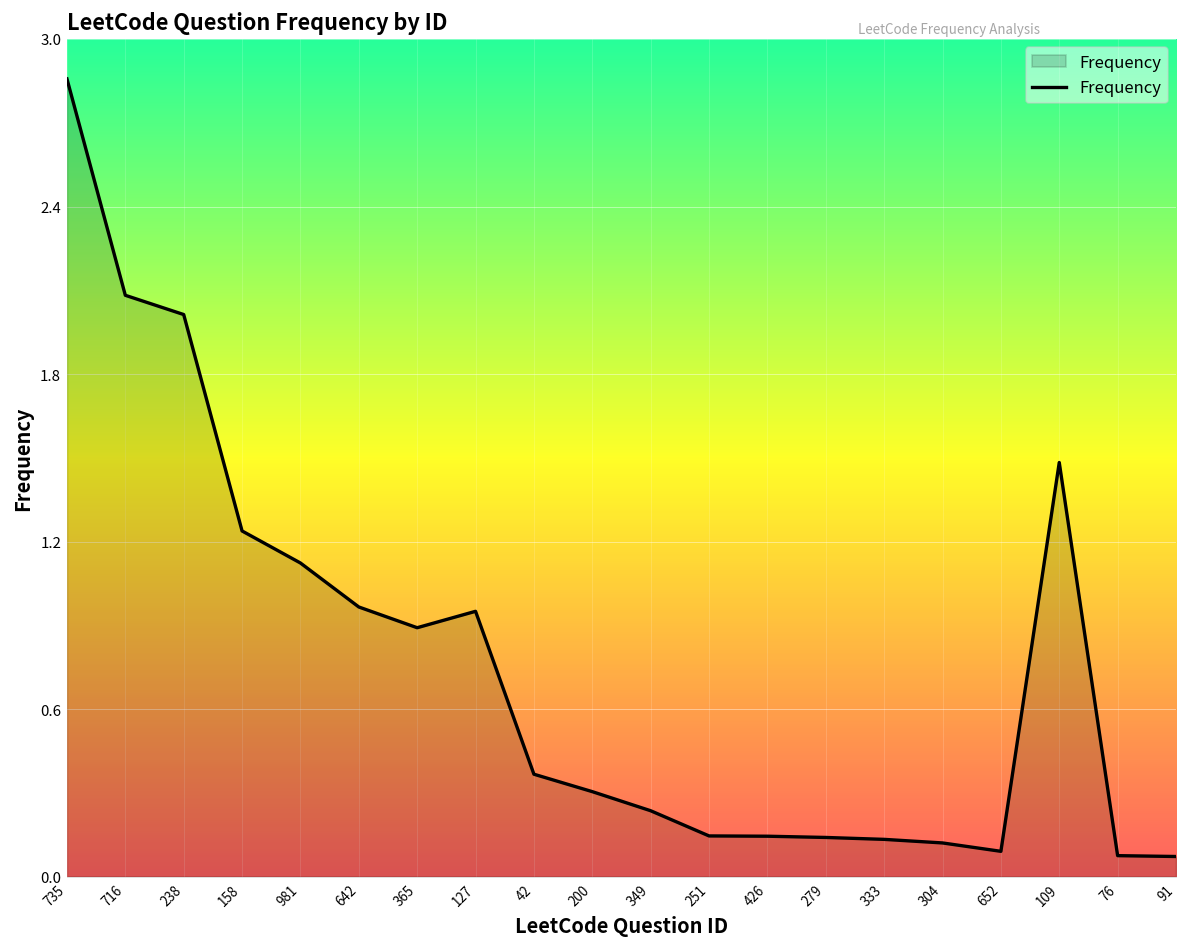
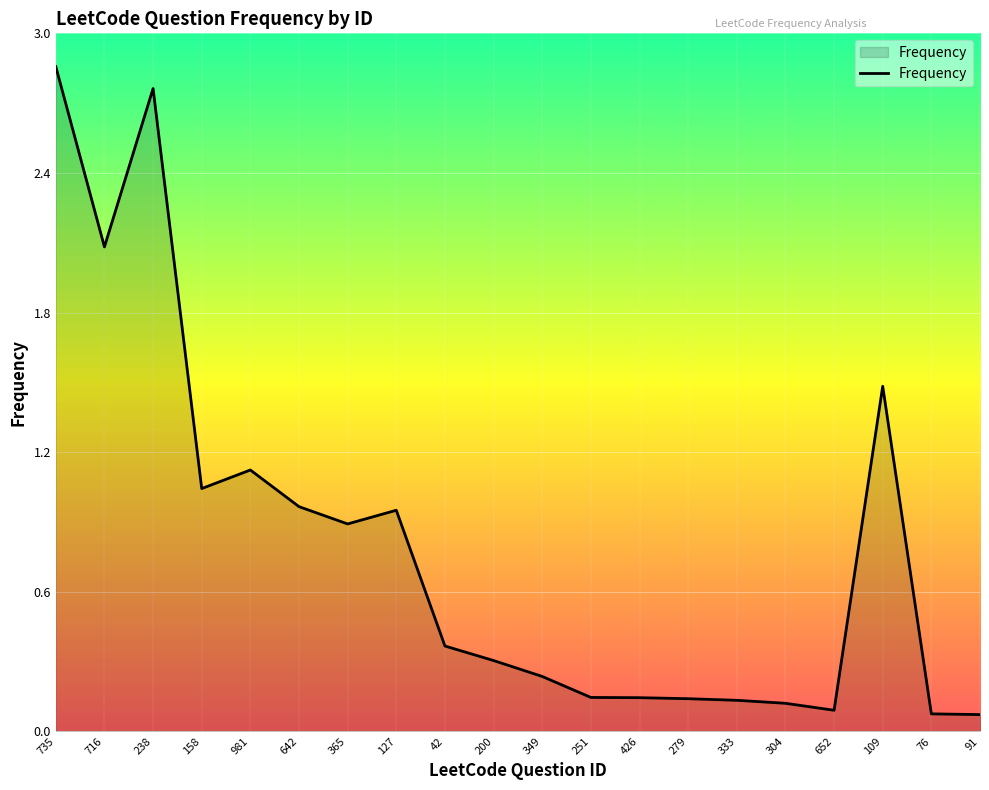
238: 1.99 -> 2.73
158: 1.22 -> 1.03
